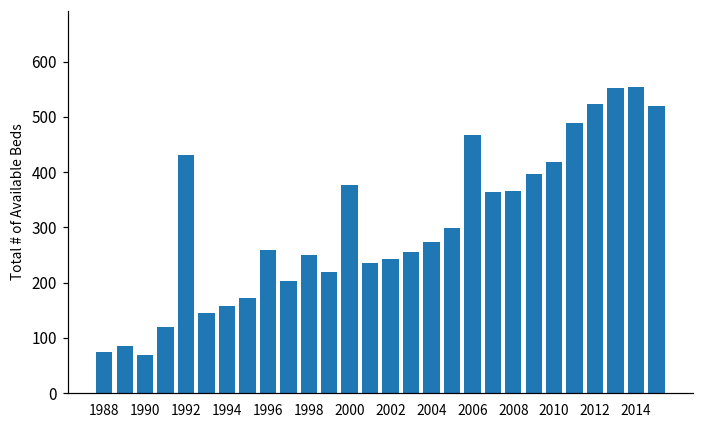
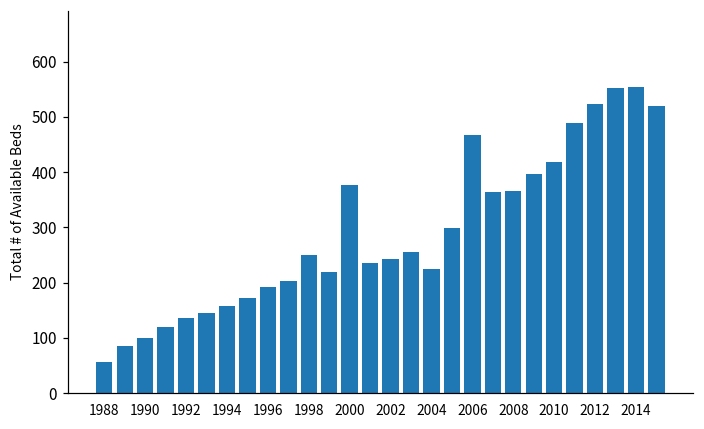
1988: 80 -> 60
1990: 70 -> 100
1992: 430 -> 140
1996: 260 -> 190
2004: 270 -> 230
